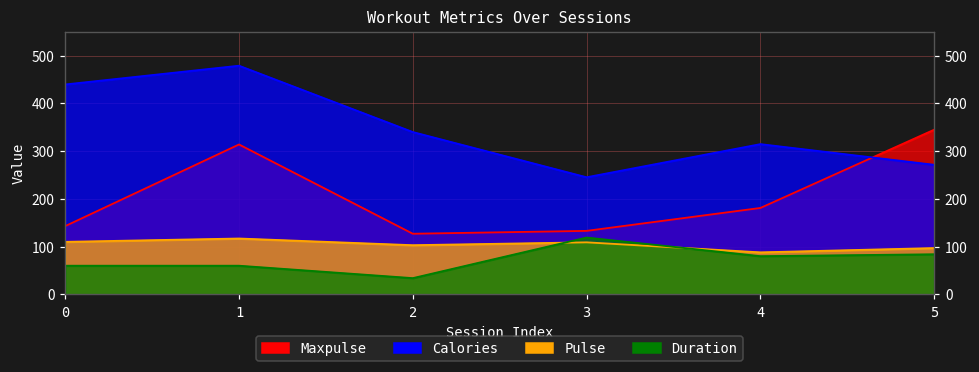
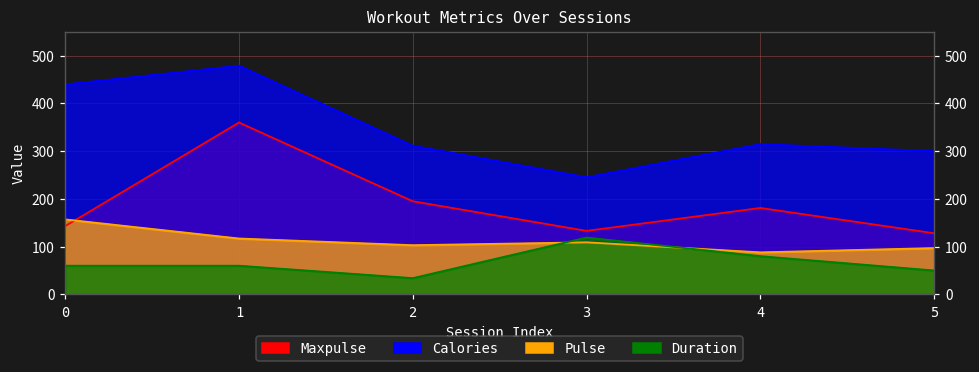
Pulse, 0: 110 -> 160
Maxpulse, 1: 310 -> 360
Maxpulse, 2: 130 -> 200
Calories, 2: 340 -> 310
Maxpulse, 5: 350 -> 130
Calories, 5: 270 -> 300
Duration, 5: 80 -> 50
